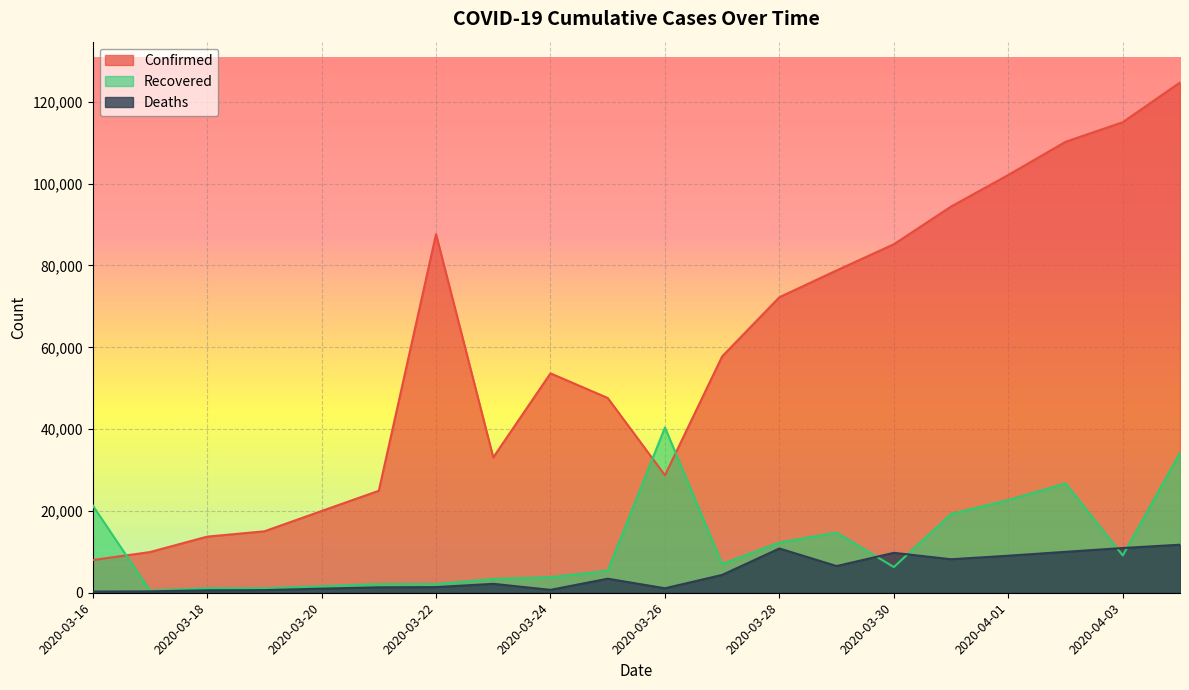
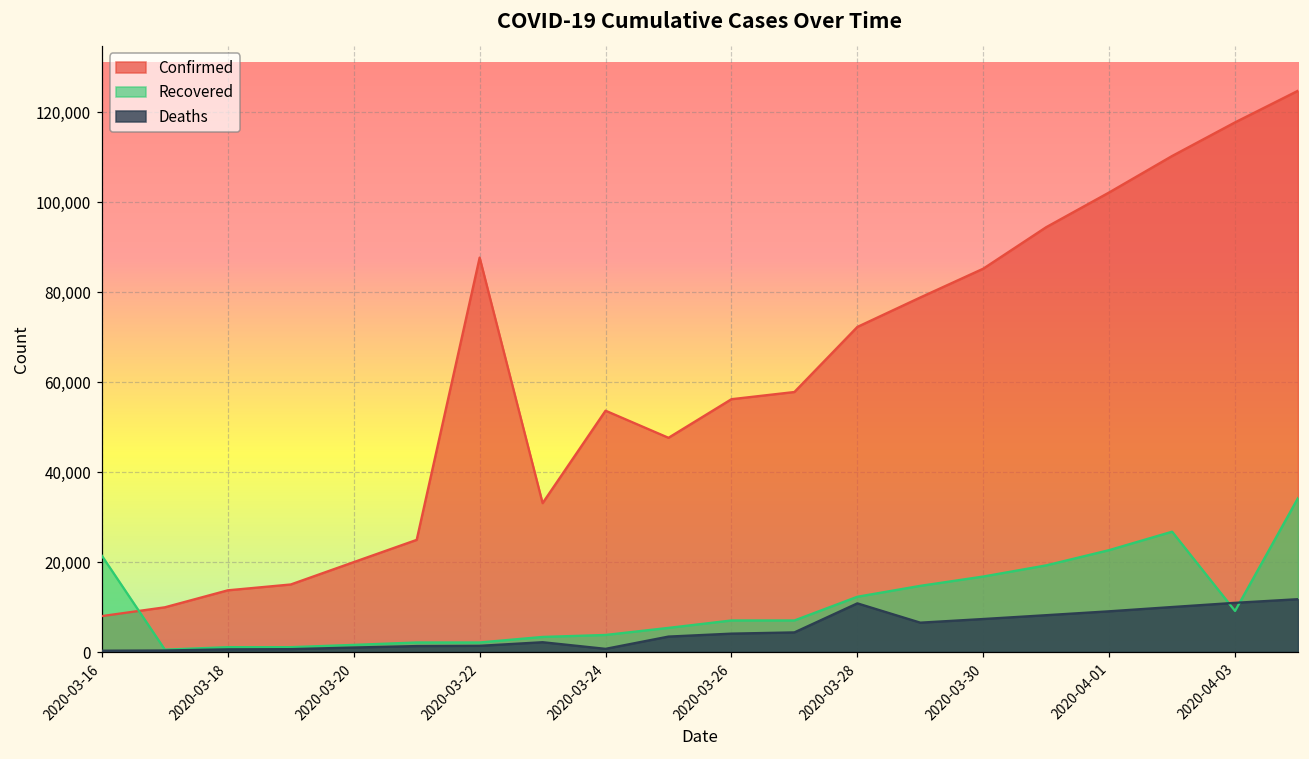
Confirmed, 2020-03-26: 29,000 -> 56,000
Recovered, 2020-03-26: 40,000 -> 7,000
Deaths, 2020-03-26: 1,000 -> 4,000
Recovered, 2020-03-30: 6,000 -> 17,000
Deaths, 2020-03-30: 10,000 -> 7,000
Confirmed, 2020-04-03: 115,000 -> 118,000
